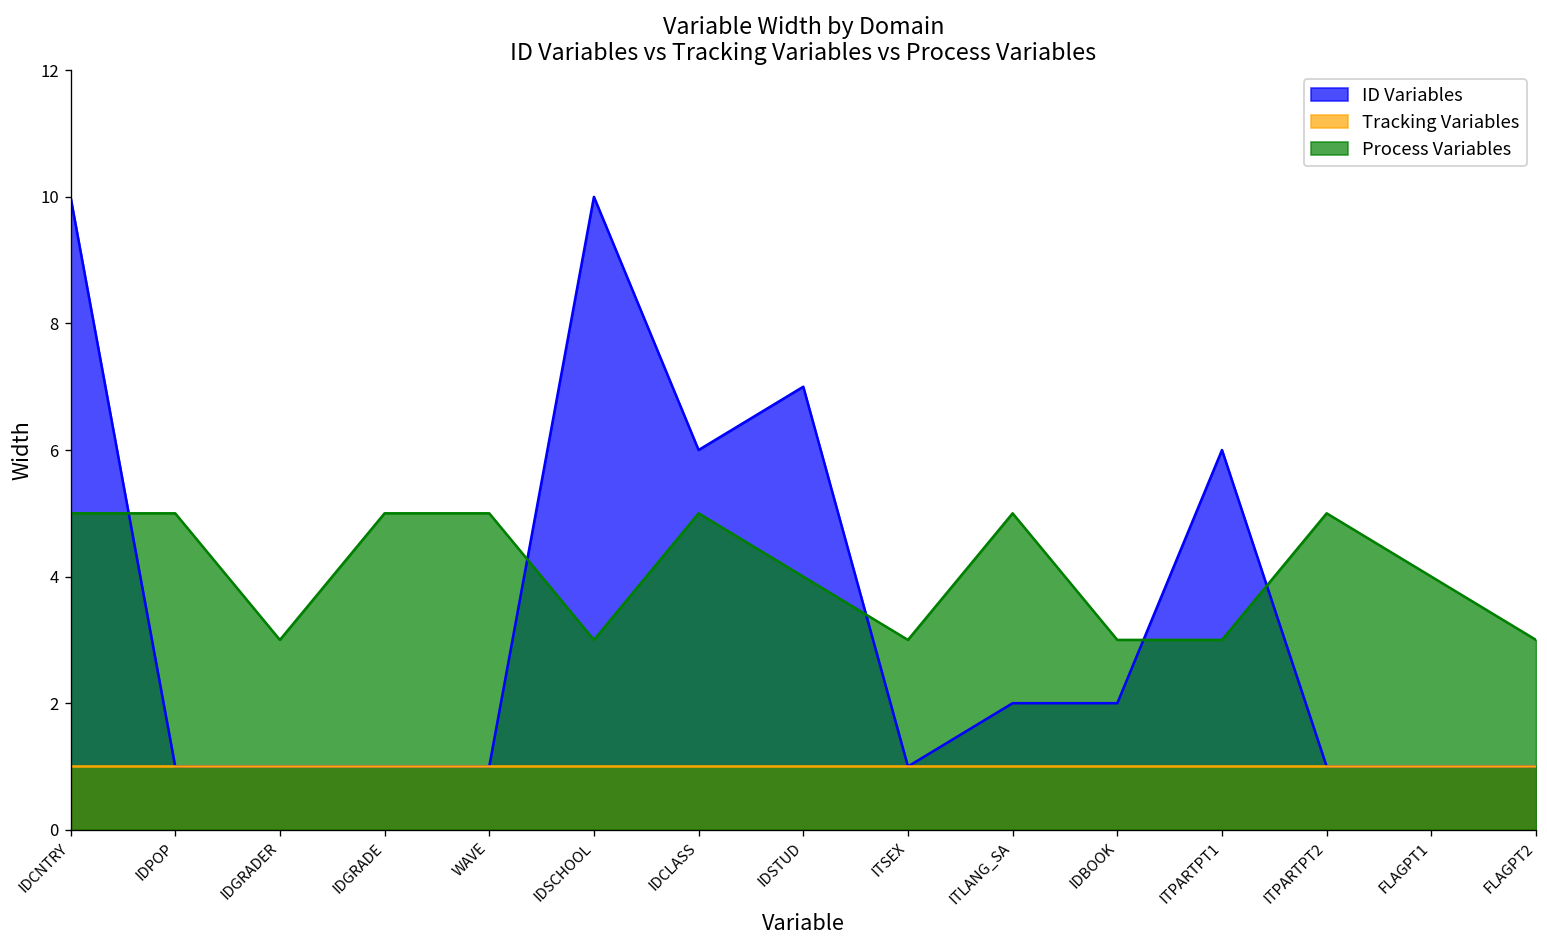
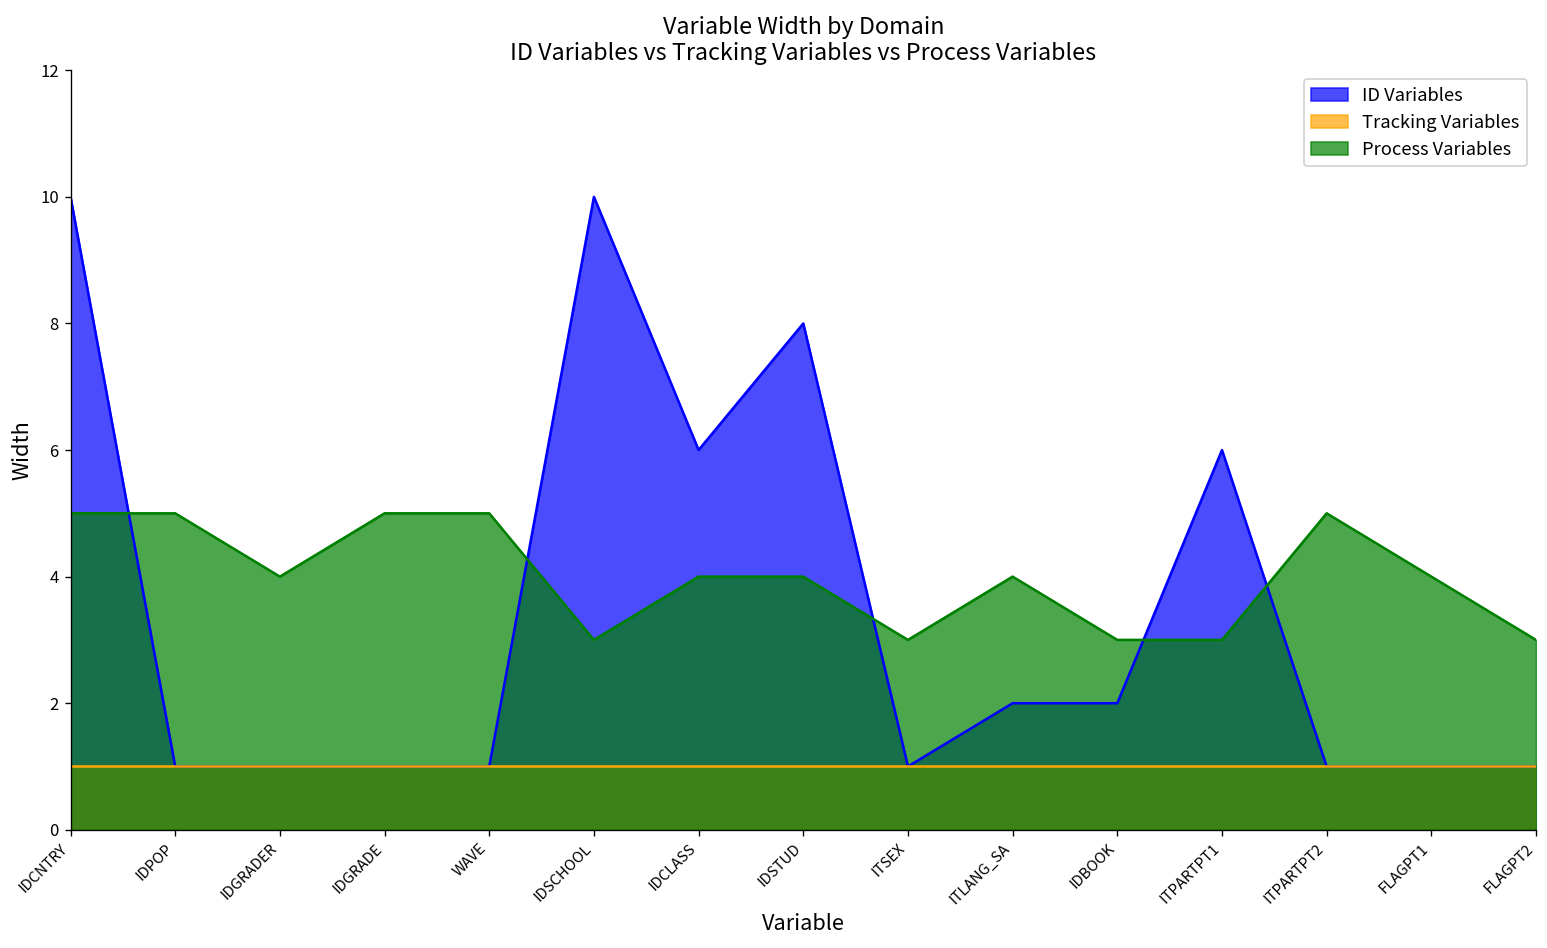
Process Variables, IDGRADER: 3 -> 4
Process Variables, IDCLASS: 5 -> 4
ID Variables, IDSTUD: 7 -> 8
Process Variables, ITLANG_SA: 5 -> 4
